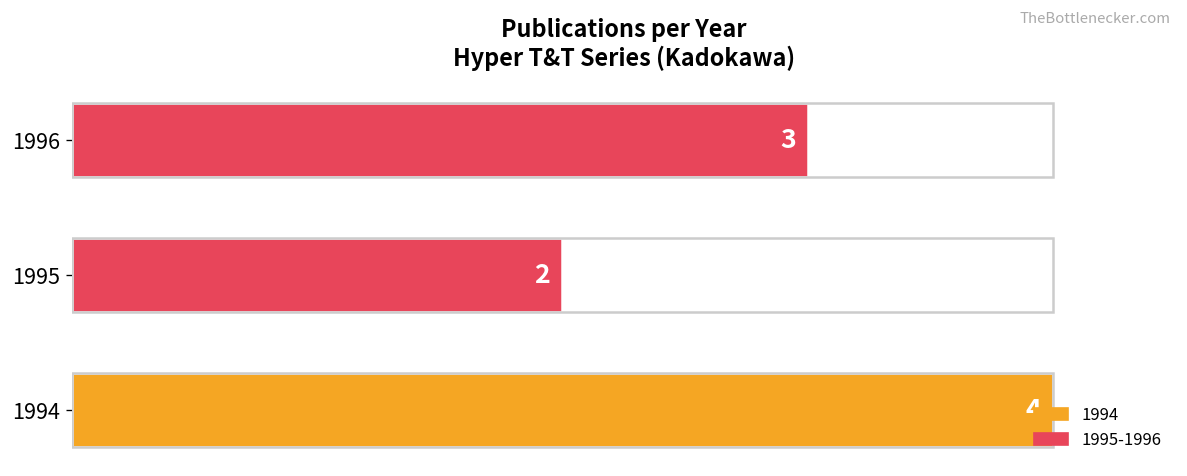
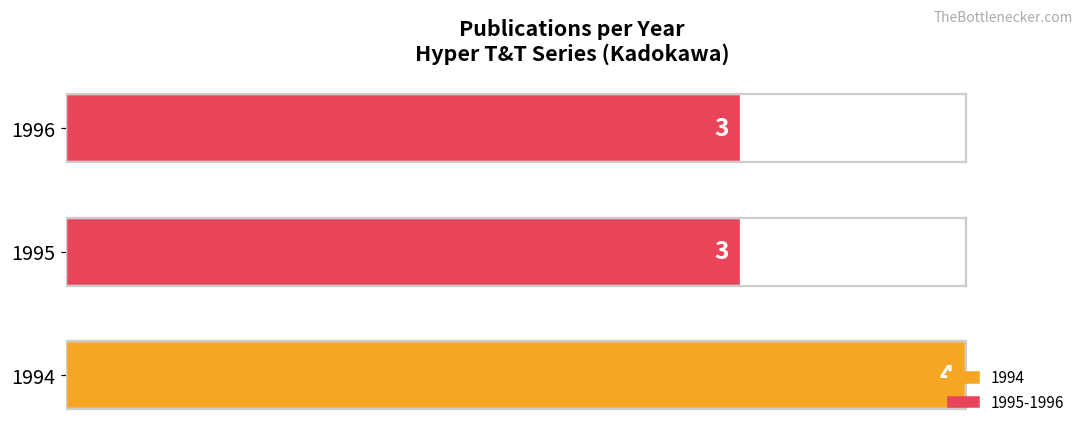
1995: 2 -> 3
